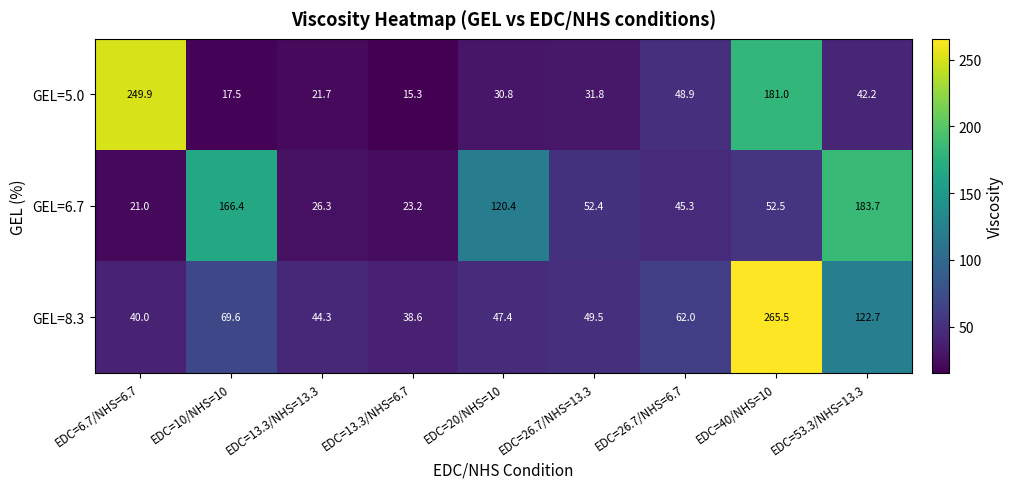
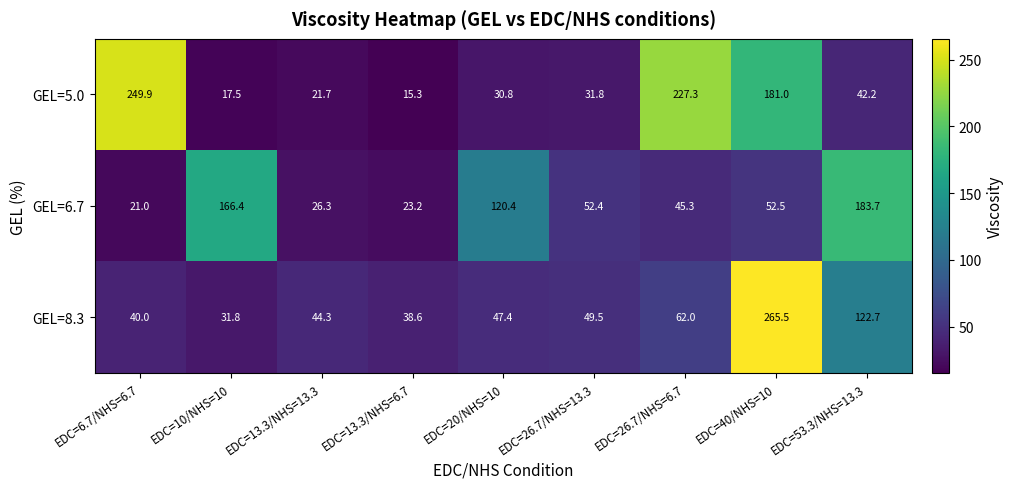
GEL=5.0, EDC=26.7/NHS=6.7: 48.9 -> 227.3
GEL=8.3, EDC=10/NHS=10: 69.6 -> 31.8
